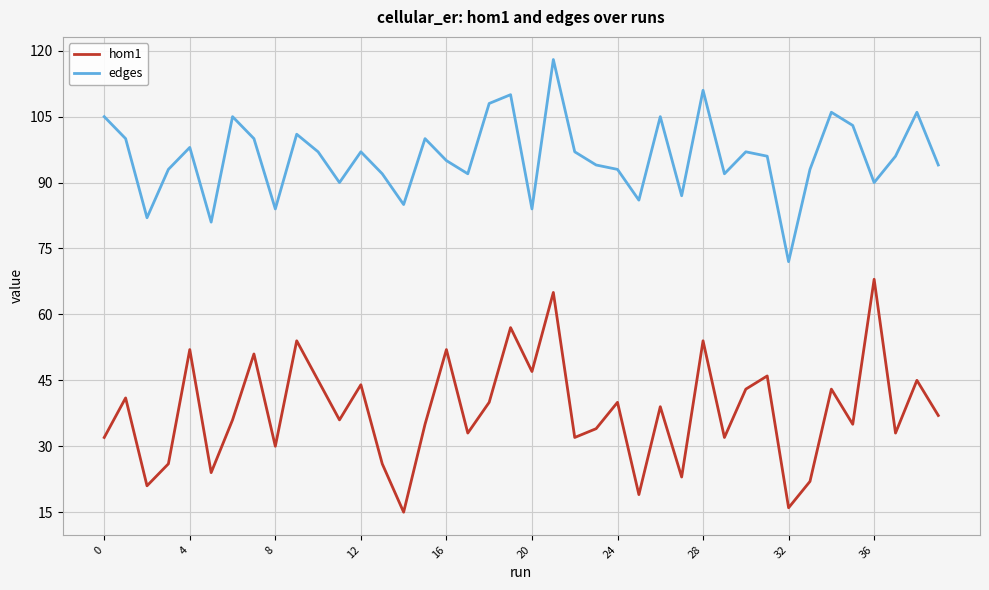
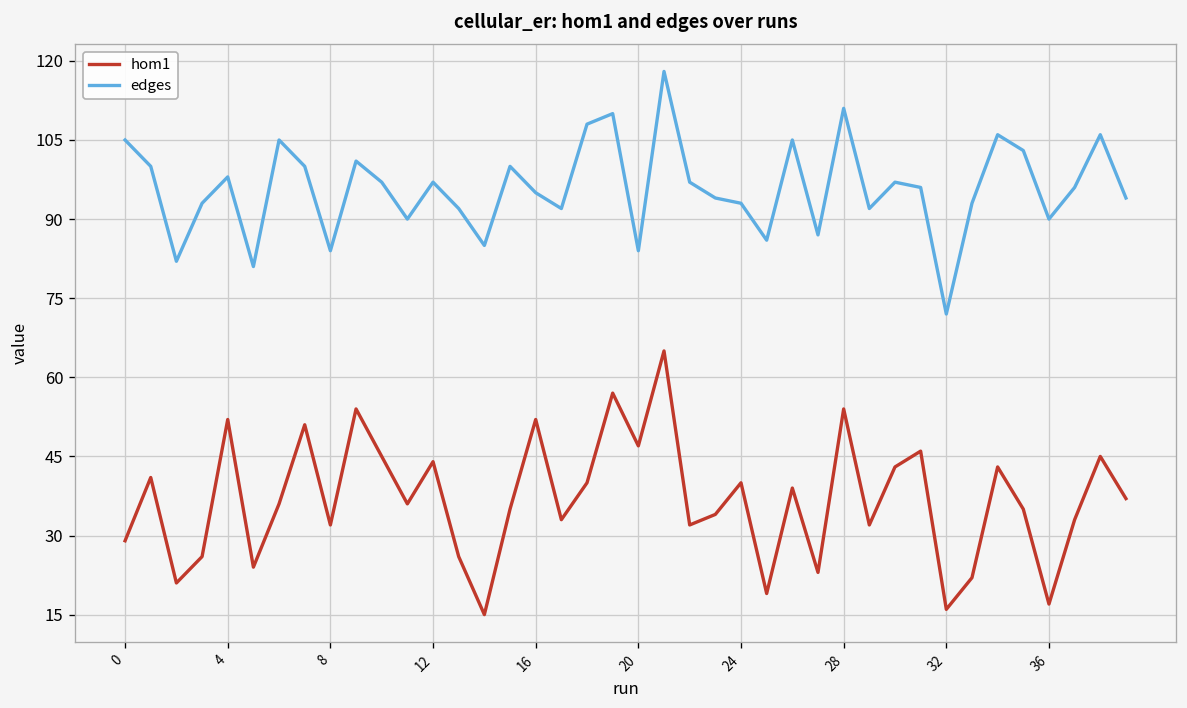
hom1, 0: 32 -> 29
hom1, 8: 30 -> 32
hom1, 36: 68 -> 17
